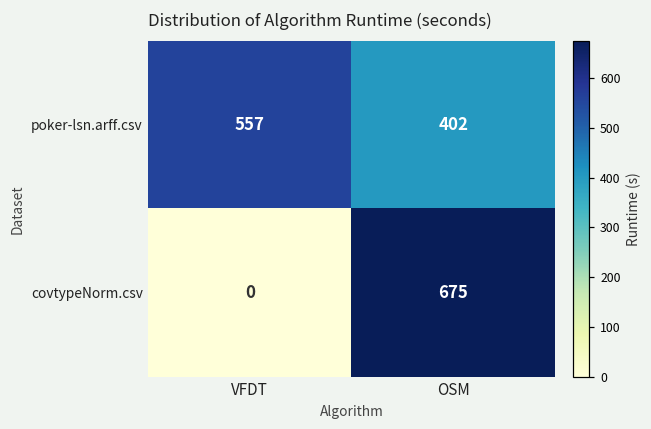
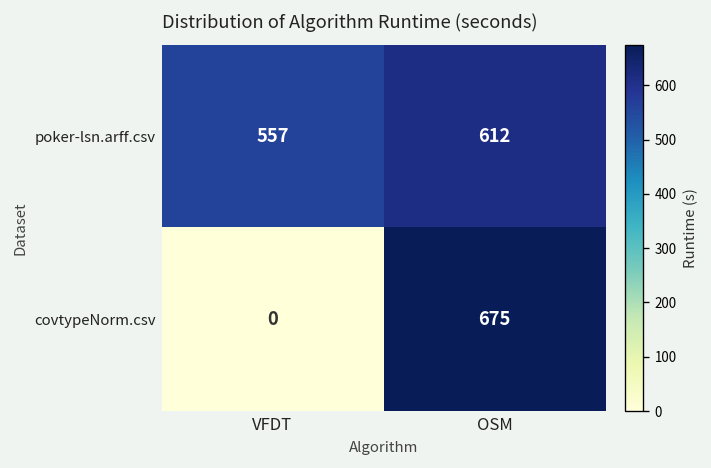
poker-lsn.arff.csv, OSM: 402 -> 612
